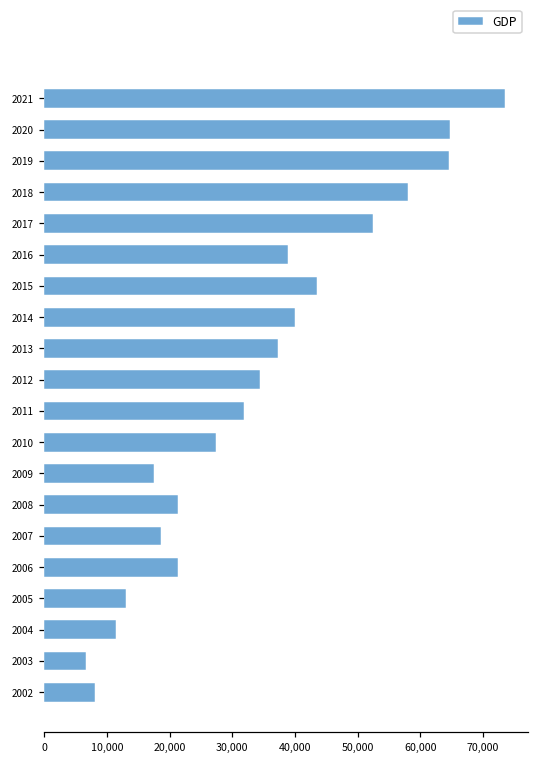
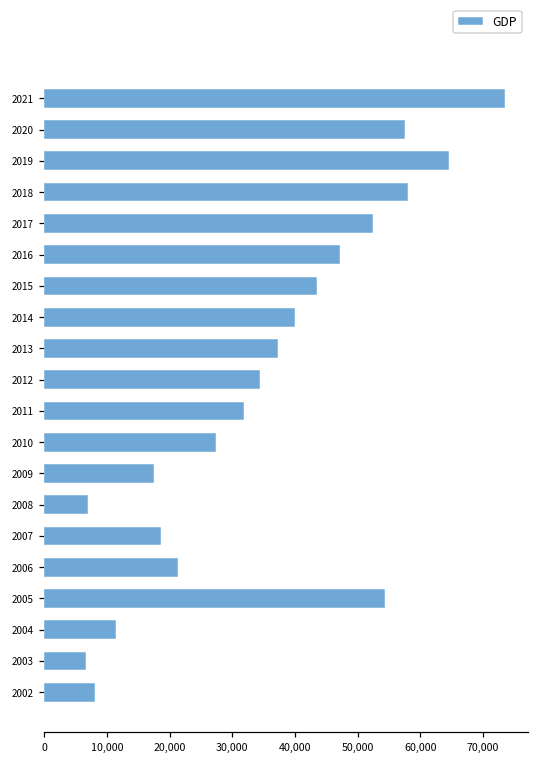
2020: 65,000 -> 58,000
2016: 39,000 -> 47,000
2008: 21,000 -> 7,000
2005: 13,000 -> 54,000
